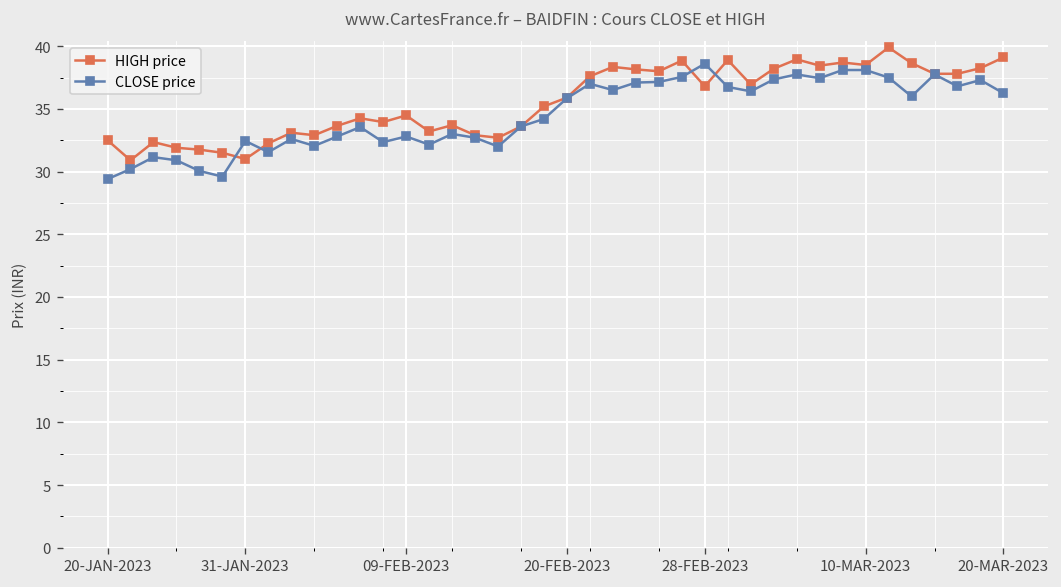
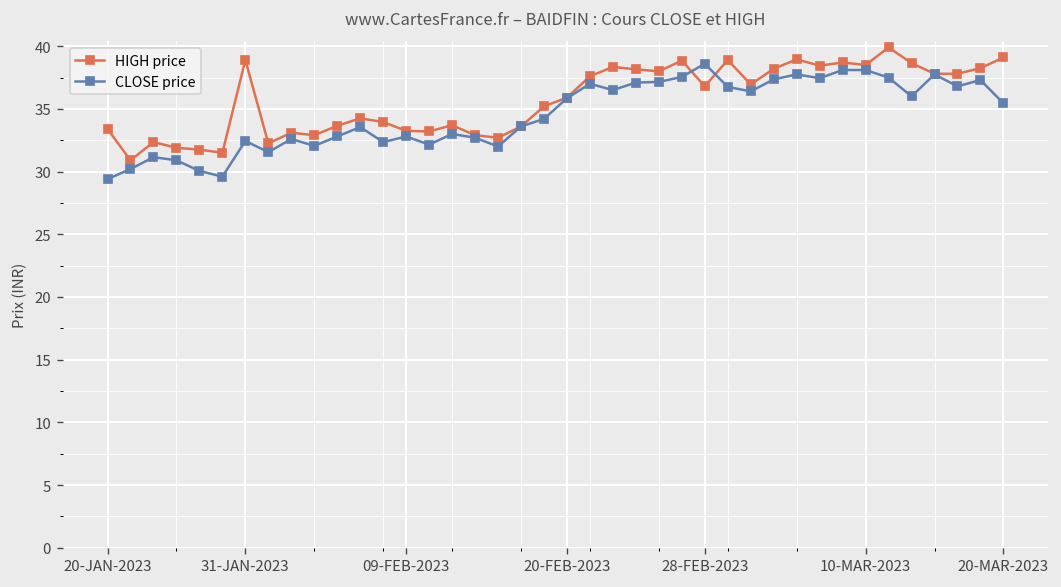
HIGH price, 20-JAN-2023: 32.5 -> 33.4
HIGH price, 31-JAN-2023: 31.0 -> 38.9
HIGH price, 09-FEB-2023: 34.5 -> 33.3
CLOSE price, 20-MAR-2023: 36.3 -> 35.5
